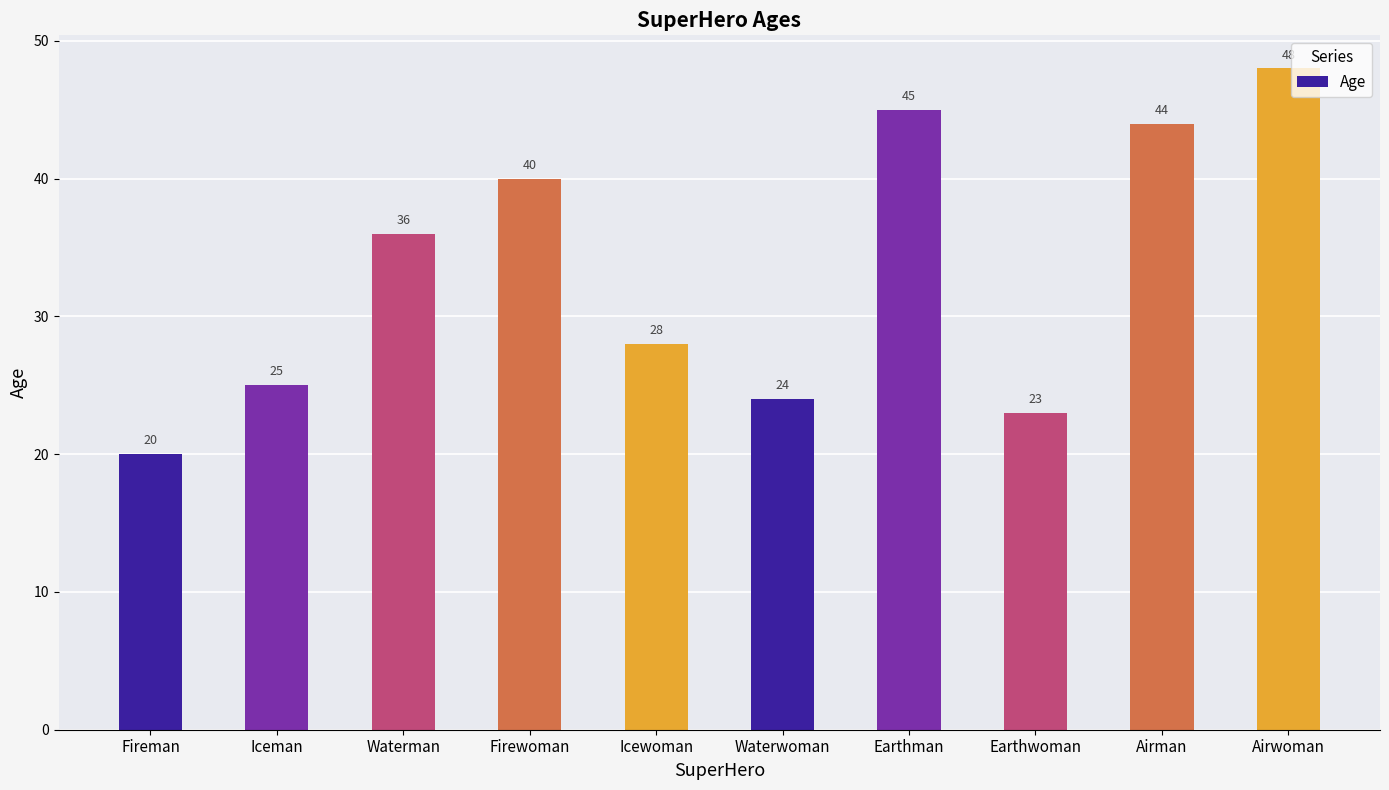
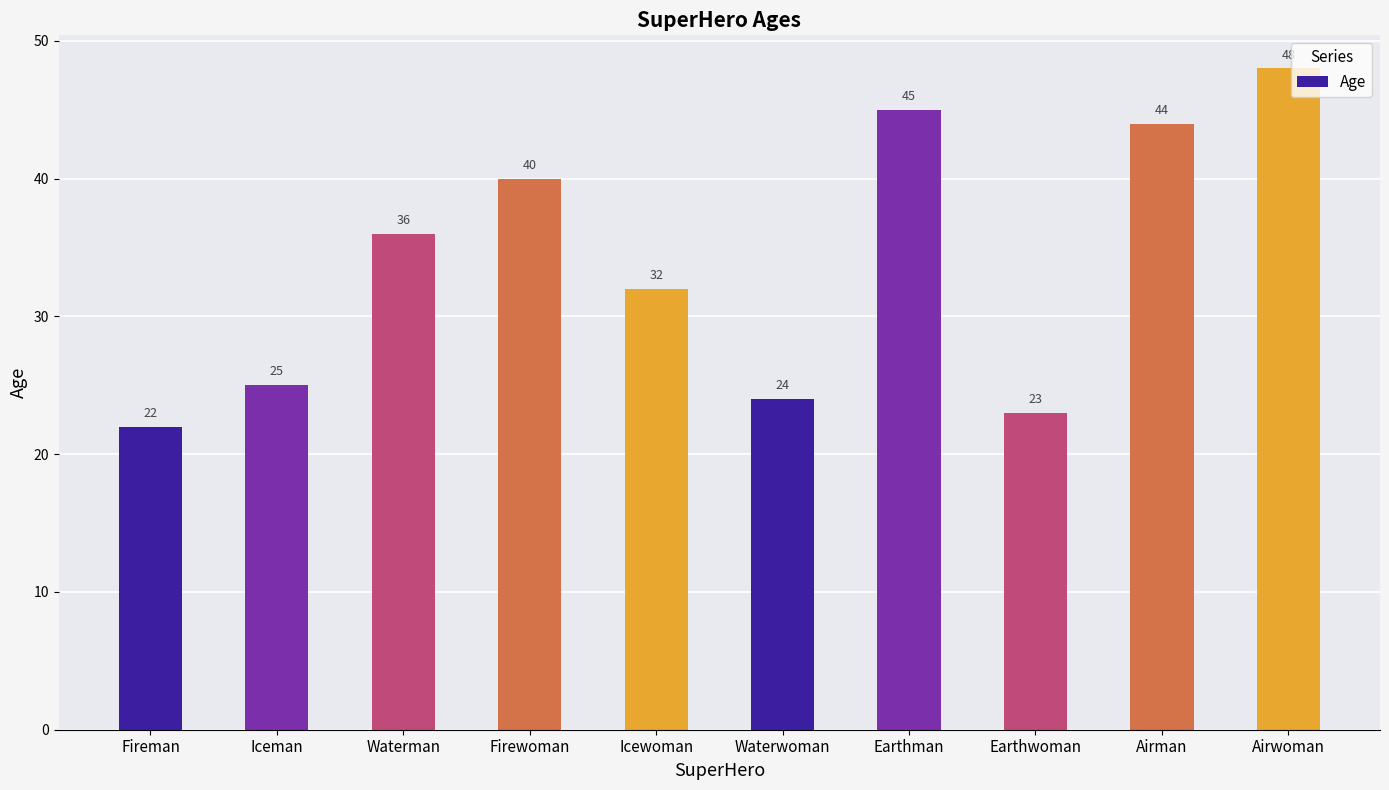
Fireman: 20 -> 22
Icewoman: 28 -> 32
